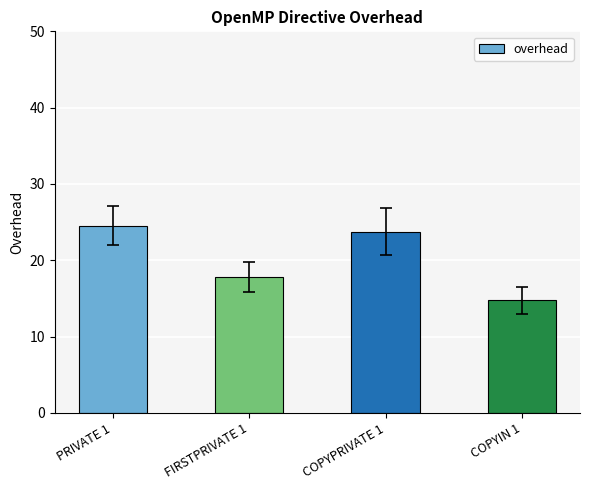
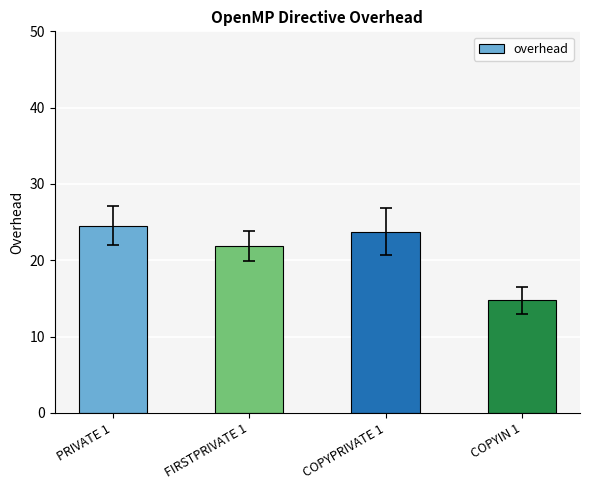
overhead, FIRSTPRIVATE 1: 18 -> 22
